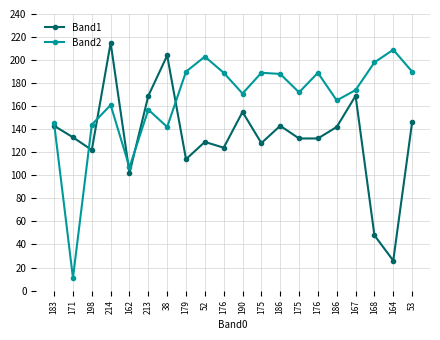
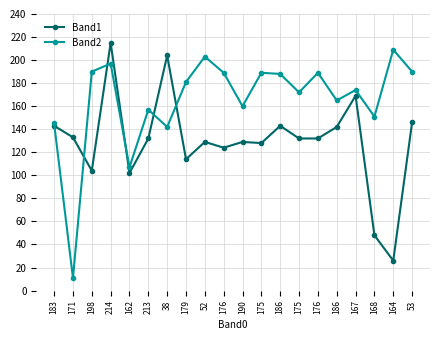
Band1, 198: 122 -> 104
Band2, 198: 144 -> 190
Band2, 214: 161 -> 197
Band1, 213: 169 -> 132
Band2, 179: 190 -> 181
Band1, 190: 155 -> 129
Band2, 190: 171 -> 160
Band2, 168: 198 -> 151
